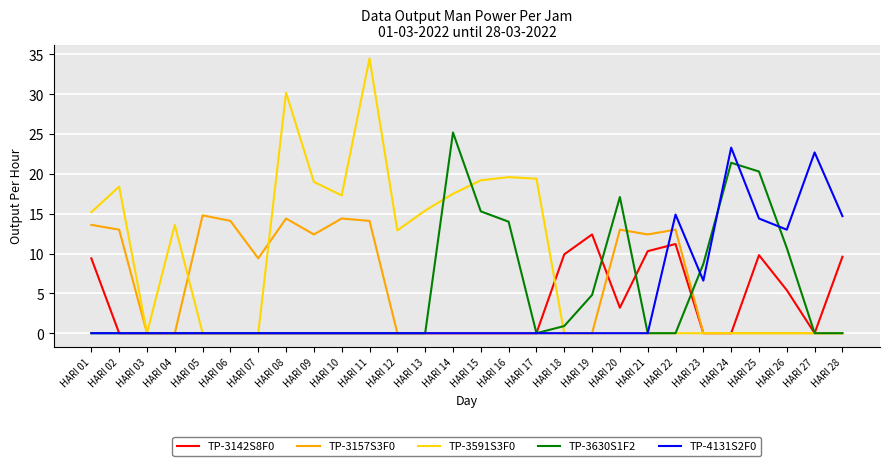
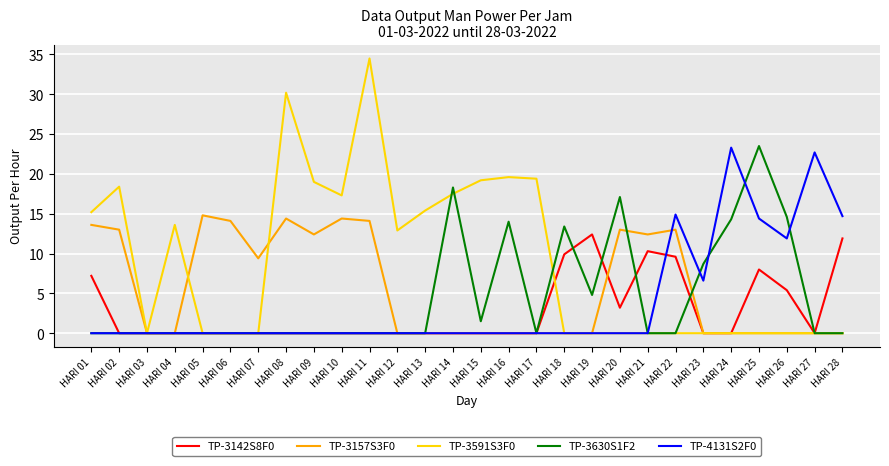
TP-3142S8F0, HARI 01: 9 -> 7
TP-3630S1F2, HARI 14: 25 -> 18
TP-3630S1F2, HARI 15: 15 -> 2
TP-3630S1F2, HARI 18: 1 -> 13
TP-3142S8F0, HARI 22: 11 -> 10
TP-3630S1F2, HARI 24: 21 -> 14
TP-3142S8F0, HARI 25: 10 -> 8
TP-3630S1F2, HARI 25: 20 -> 24
TP-3630S1F2, HARI 26: 11 -> 15
TP-4131S2F0, HARI 26: 13 -> 12
TP-3142S8F0, HARI 28: 10 -> 12
